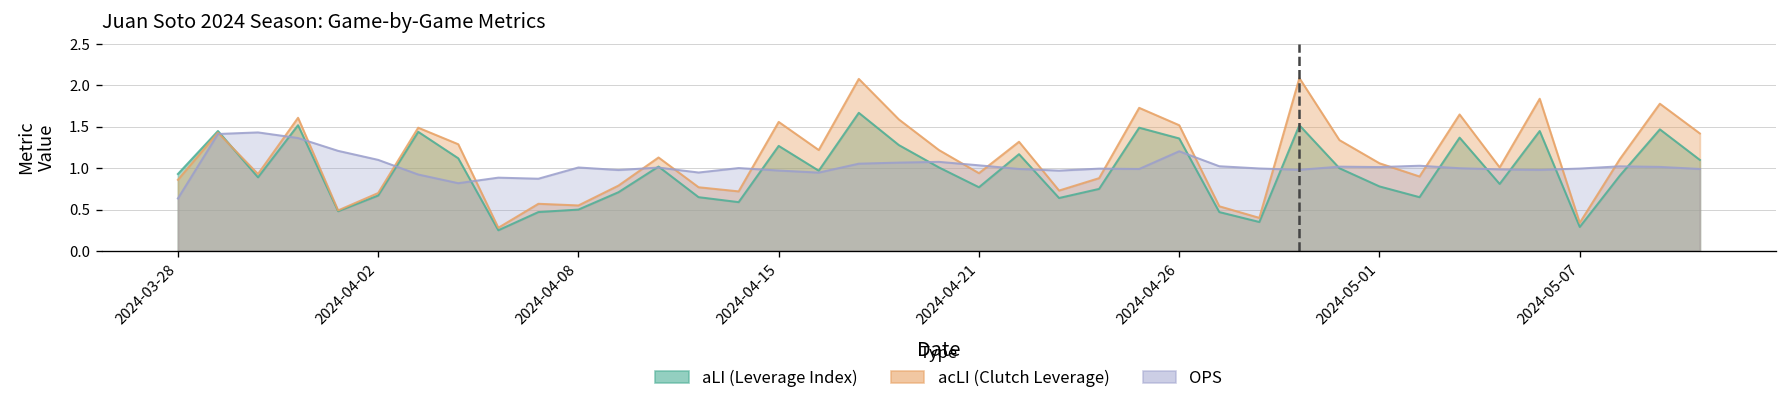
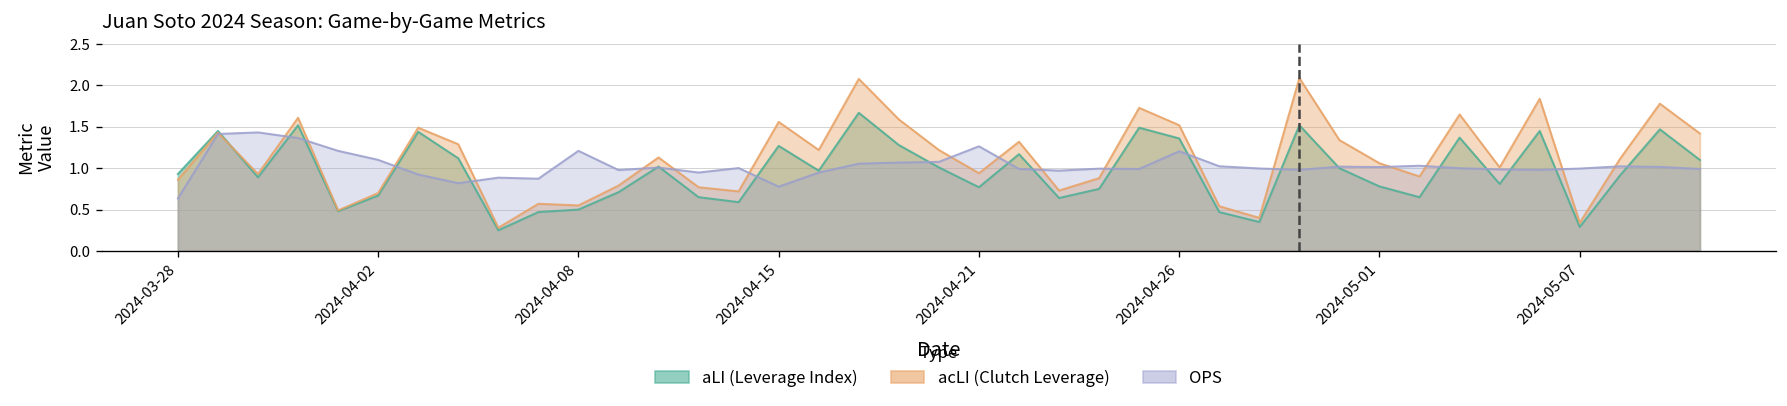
OPS, 2024-04-08: 1.0 -> 1.2
OPS, 2024-04-15: 1.0 -> 0.8
OPS, 2024-04-21: 1.0 -> 1.3
